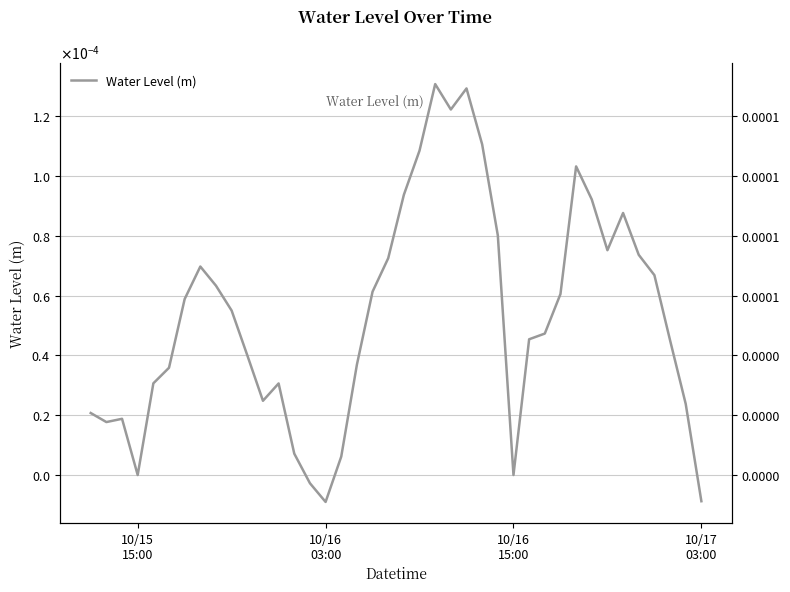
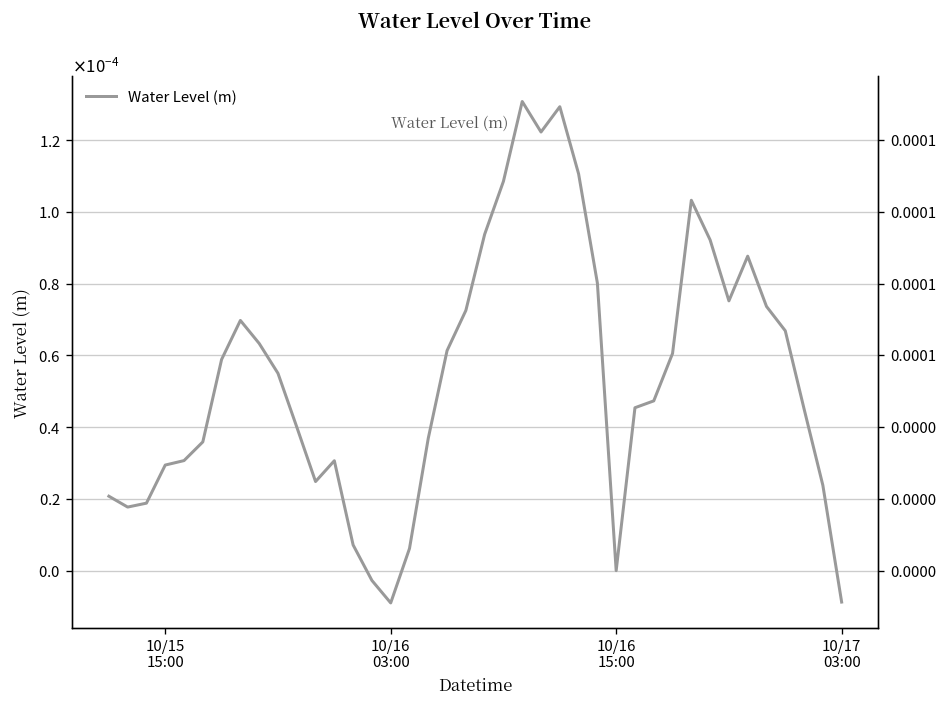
10/15 15:00: 0.00000 -> 0.00003
